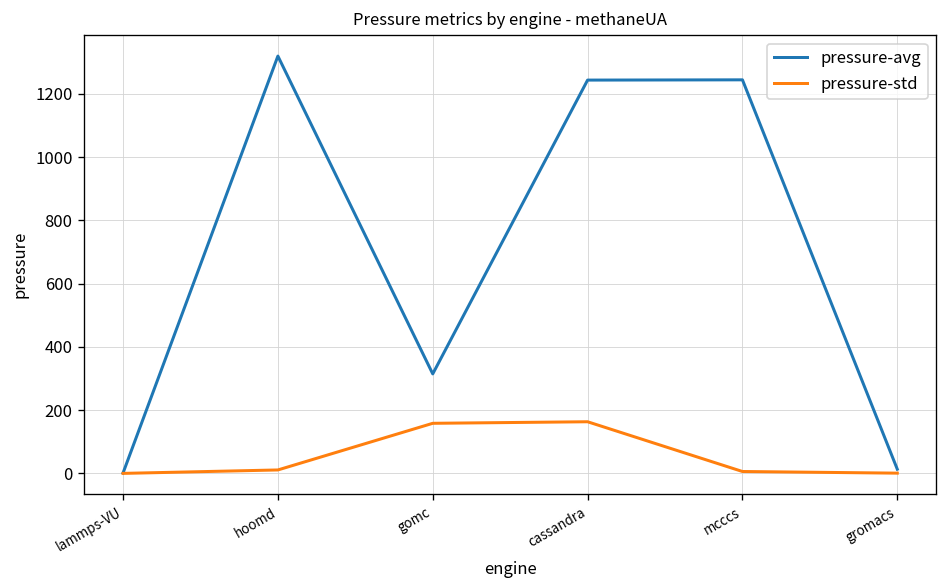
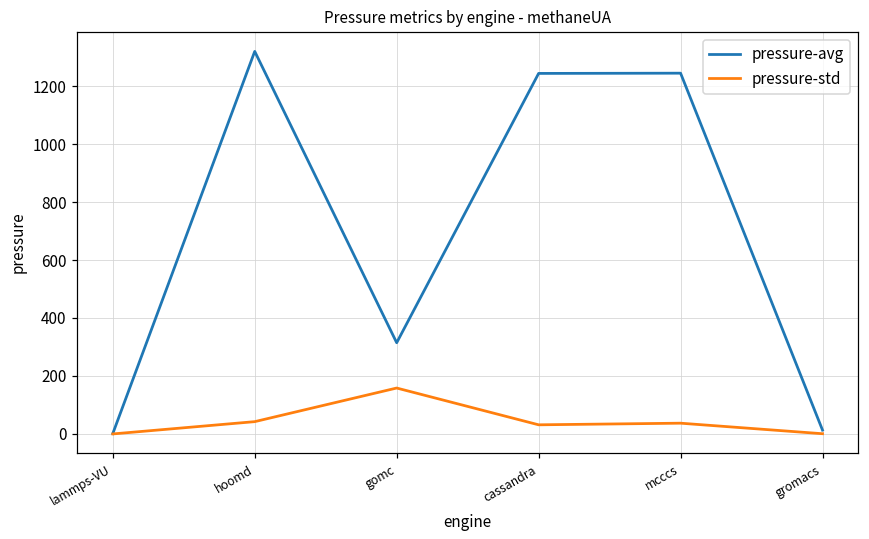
pressure-std, hoomd: 10 -> 40
pressure-std, cassandra: 160 -> 30
pressure-std, mcccs: 10 -> 40
